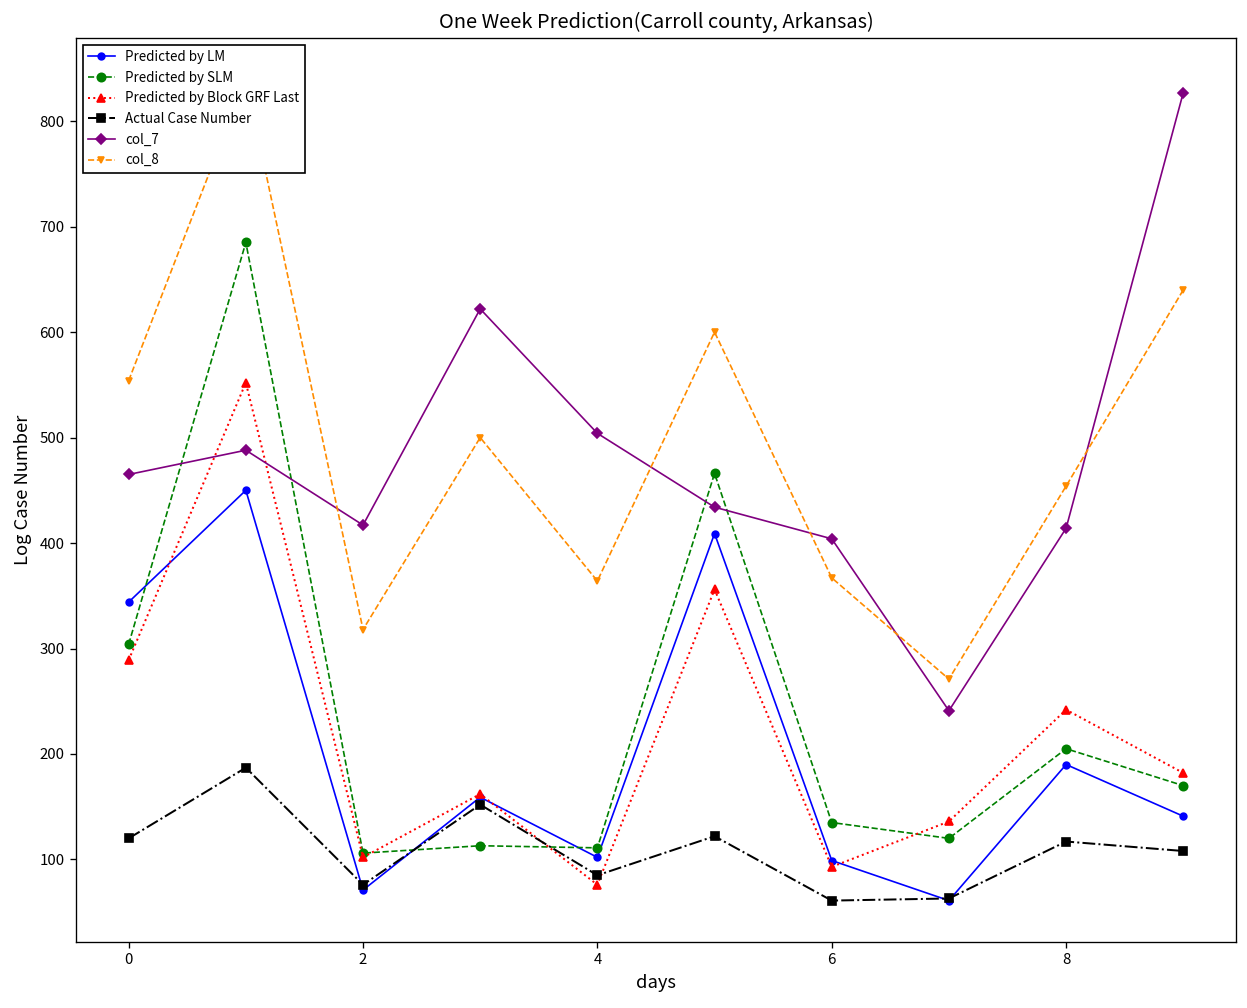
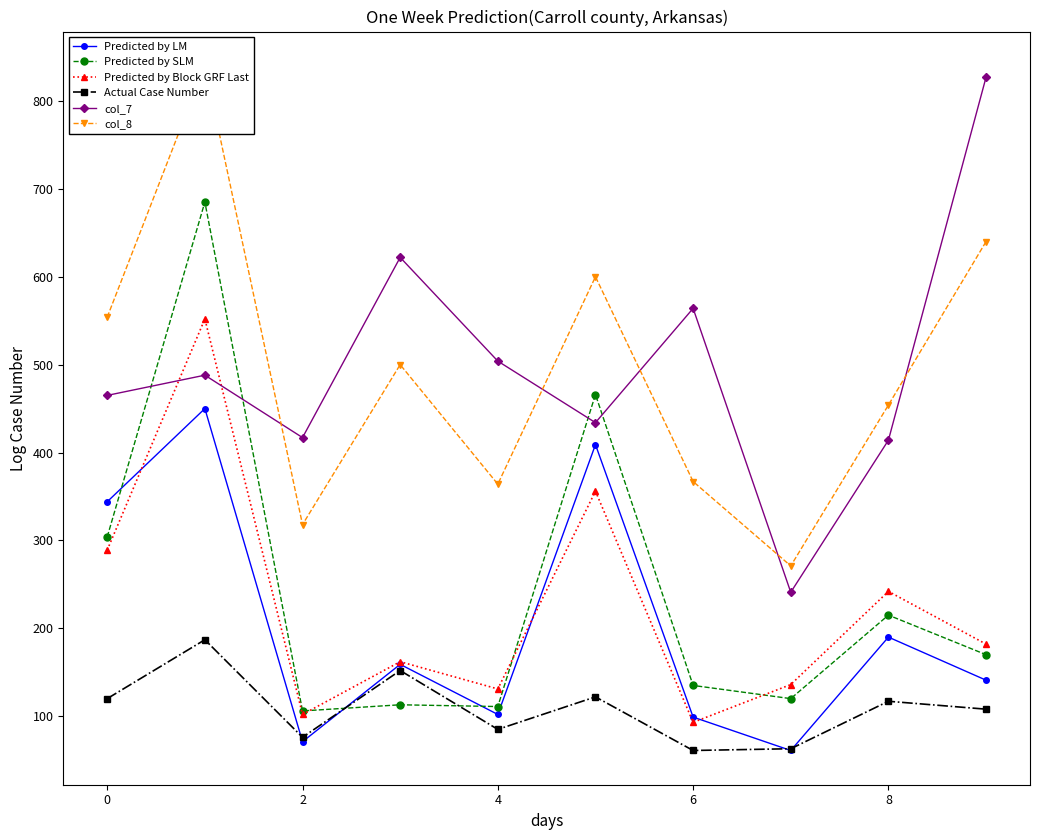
Predicted by Block GRF Last, 4: 80 -> 130
col_7, 6: 400 -> 560
Predicted by SLM, 8: 210 -> 220
